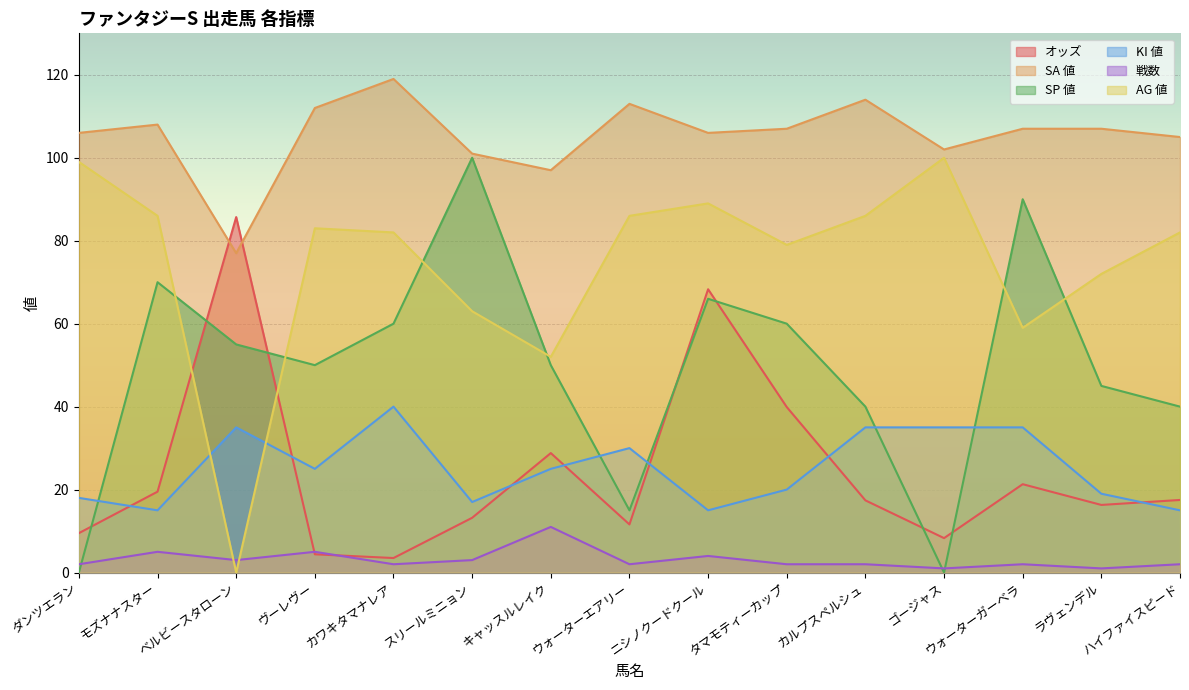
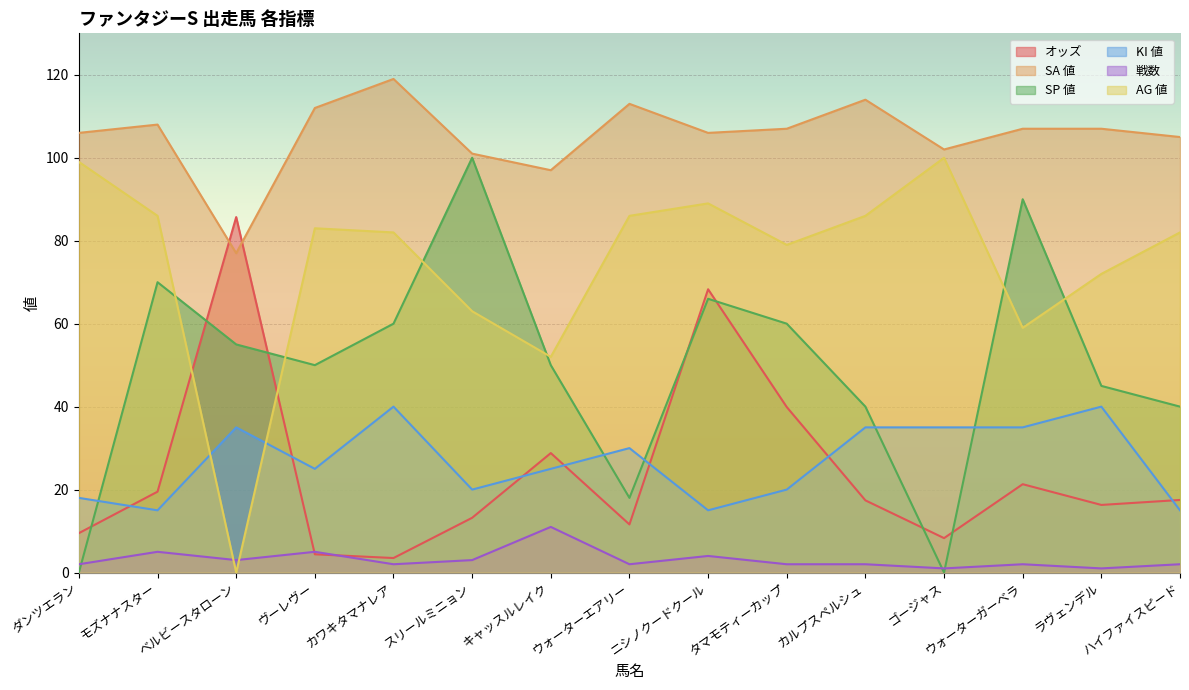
KI 値, スリールミニョン: 17 -> 20
SP 値, ウォーターエアリー: 15 -> 18
KI 値, ラヴェンデル: 19 -> 40
